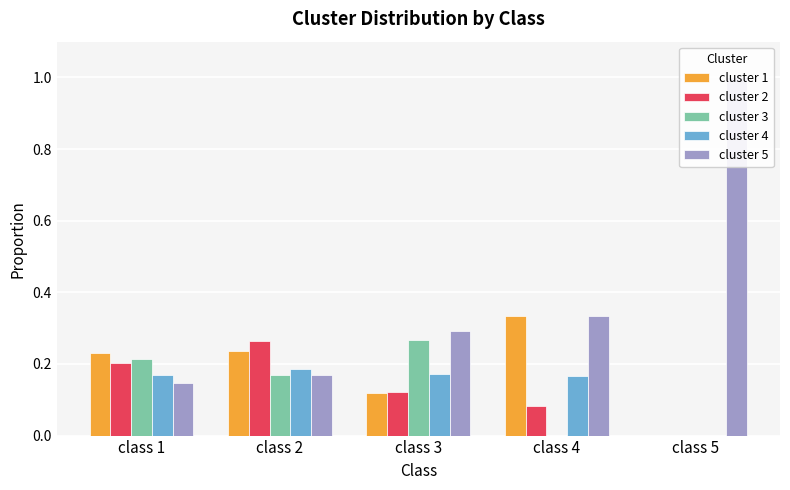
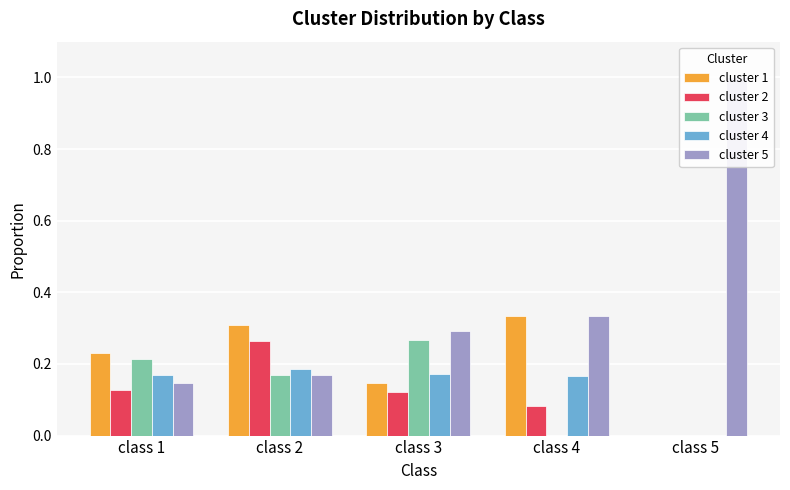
cluster 2, class 1: 0.20 -> 0.13
cluster 1, class 2: 0.24 -> 0.31
cluster 1, class 3: 0.12 -> 0.15
